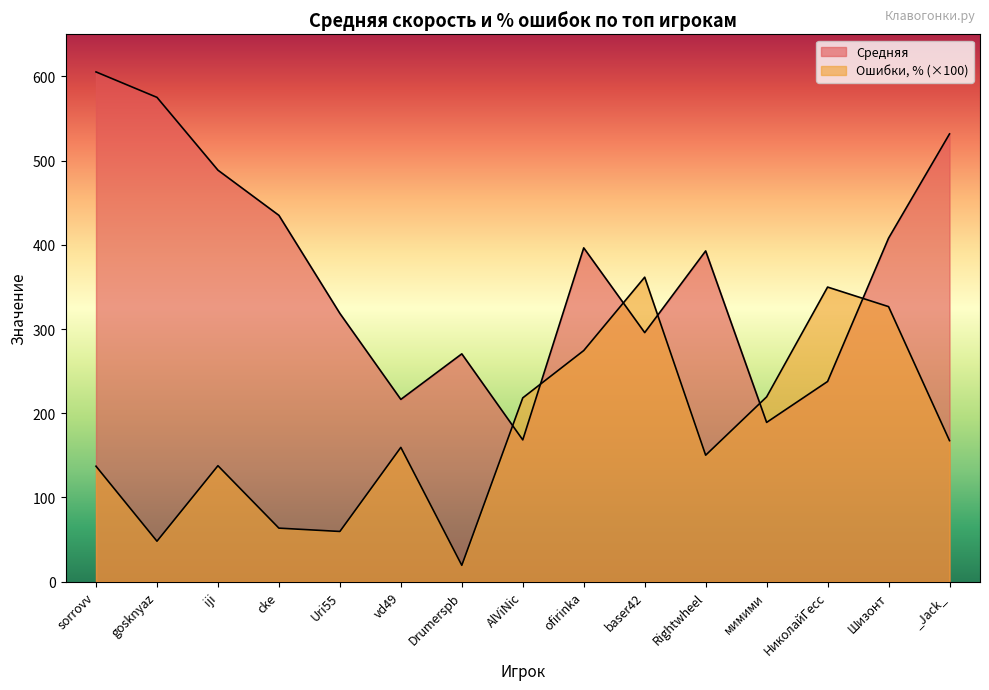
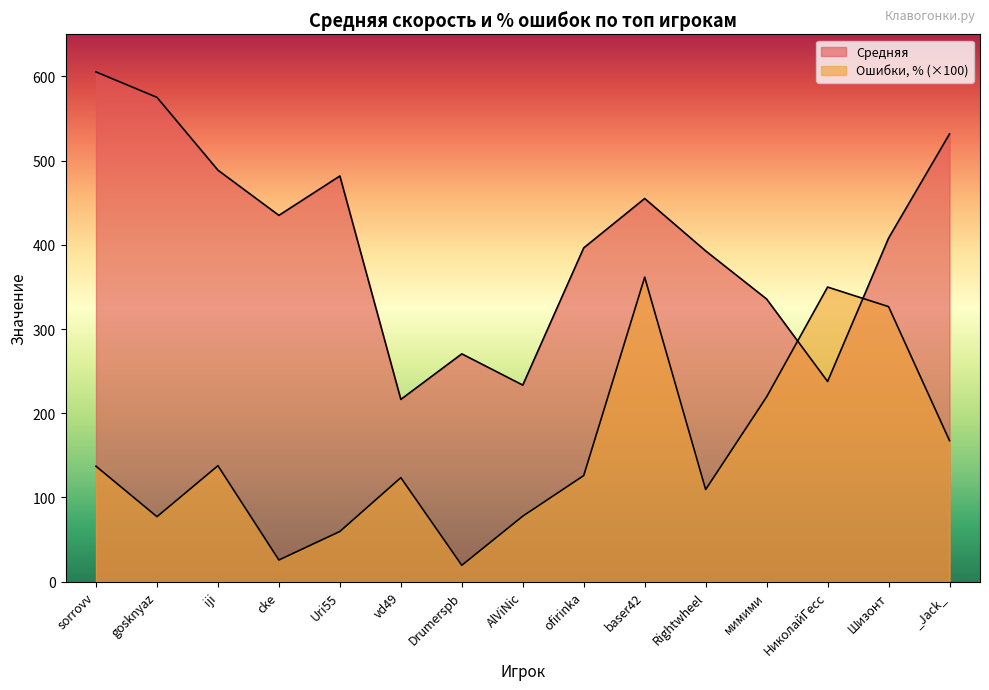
Ошибки, % (×100), gosknyaz: 50 -> 80
Ошибки, % (×100), cke: 60 -> 30
Средняя, Uri55: 320 -> 480
Ошибки, % (×100), vd49: 160 -> 120
Средняя, AlViNic: 170 -> 230
Ошибки, % (×100), AlViNic: 220 -> 80
Ошибки, % (×100), ofirinka: 270 -> 130
Средняя, baser42: 300 -> 460
Ошибки, % (×100), Rightwheel: 150 -> 110
Средняя, мимими: 190 -> 340
